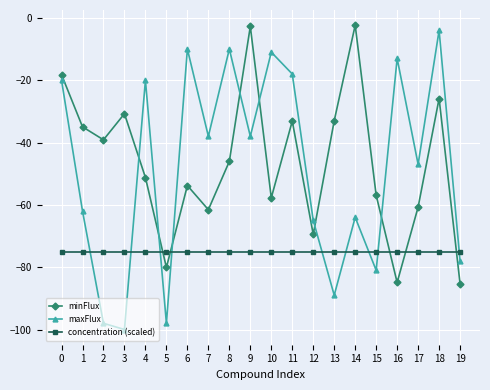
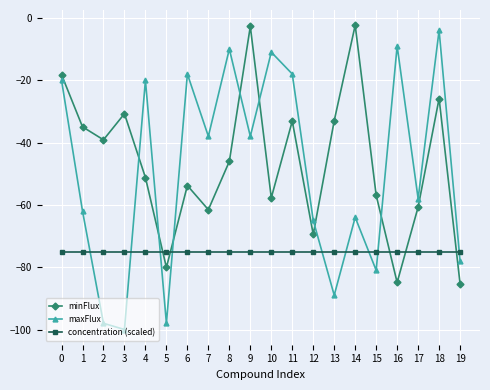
maxFlux, 6: -10 -> -18
maxFlux, 16: -13 -> -9
maxFlux, 17: -47 -> -58
